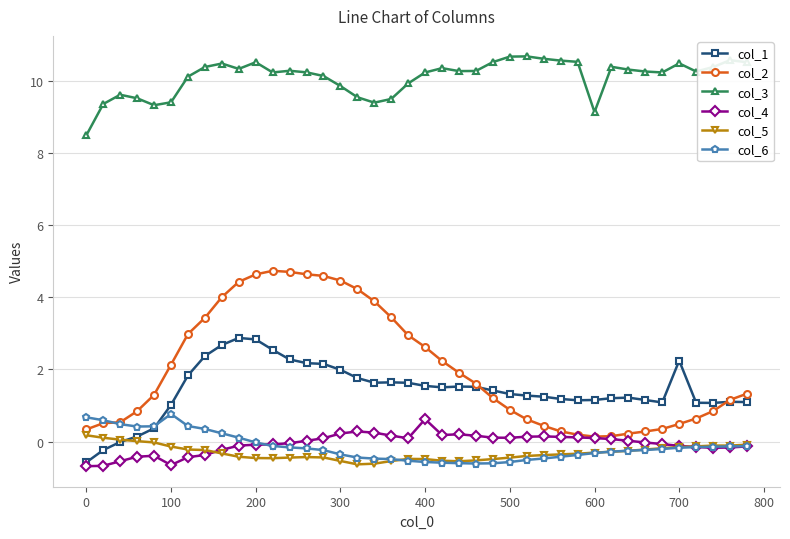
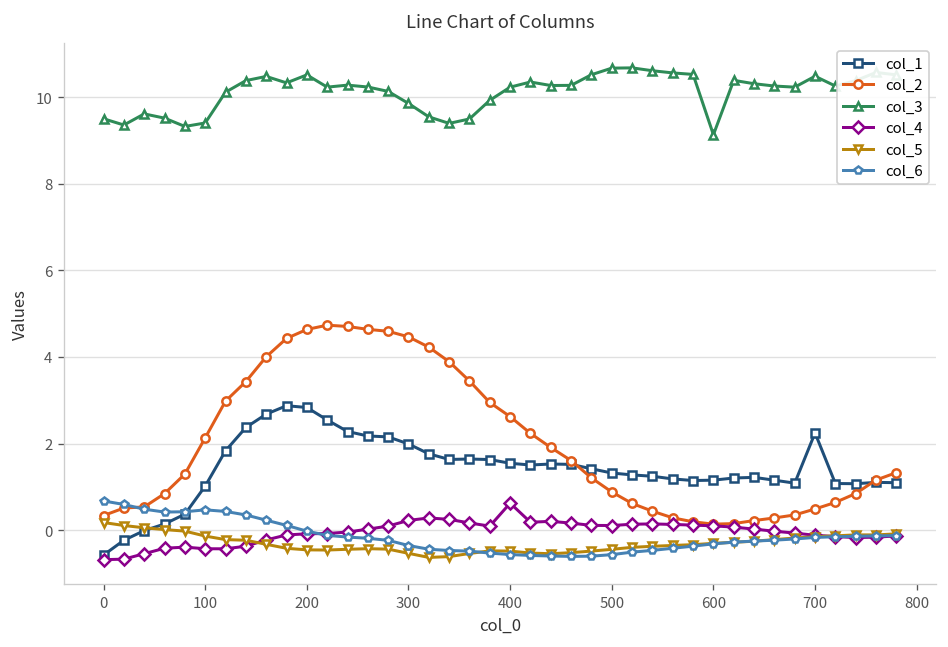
col_3, 0: 8.5 -> 9.5
col_4, 100: -0.7 -> -0.4
col_6, 100: 0.8 -> 0.5
